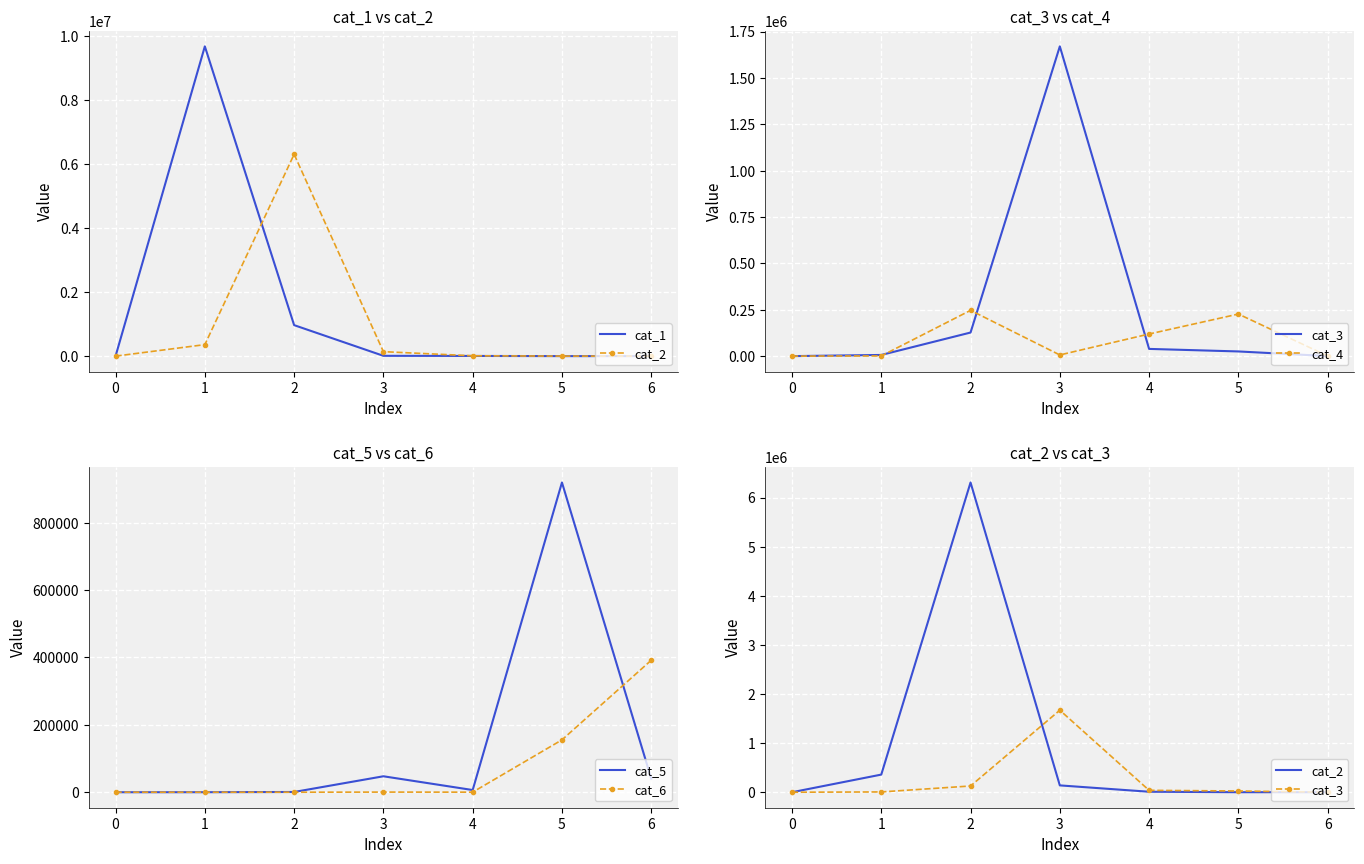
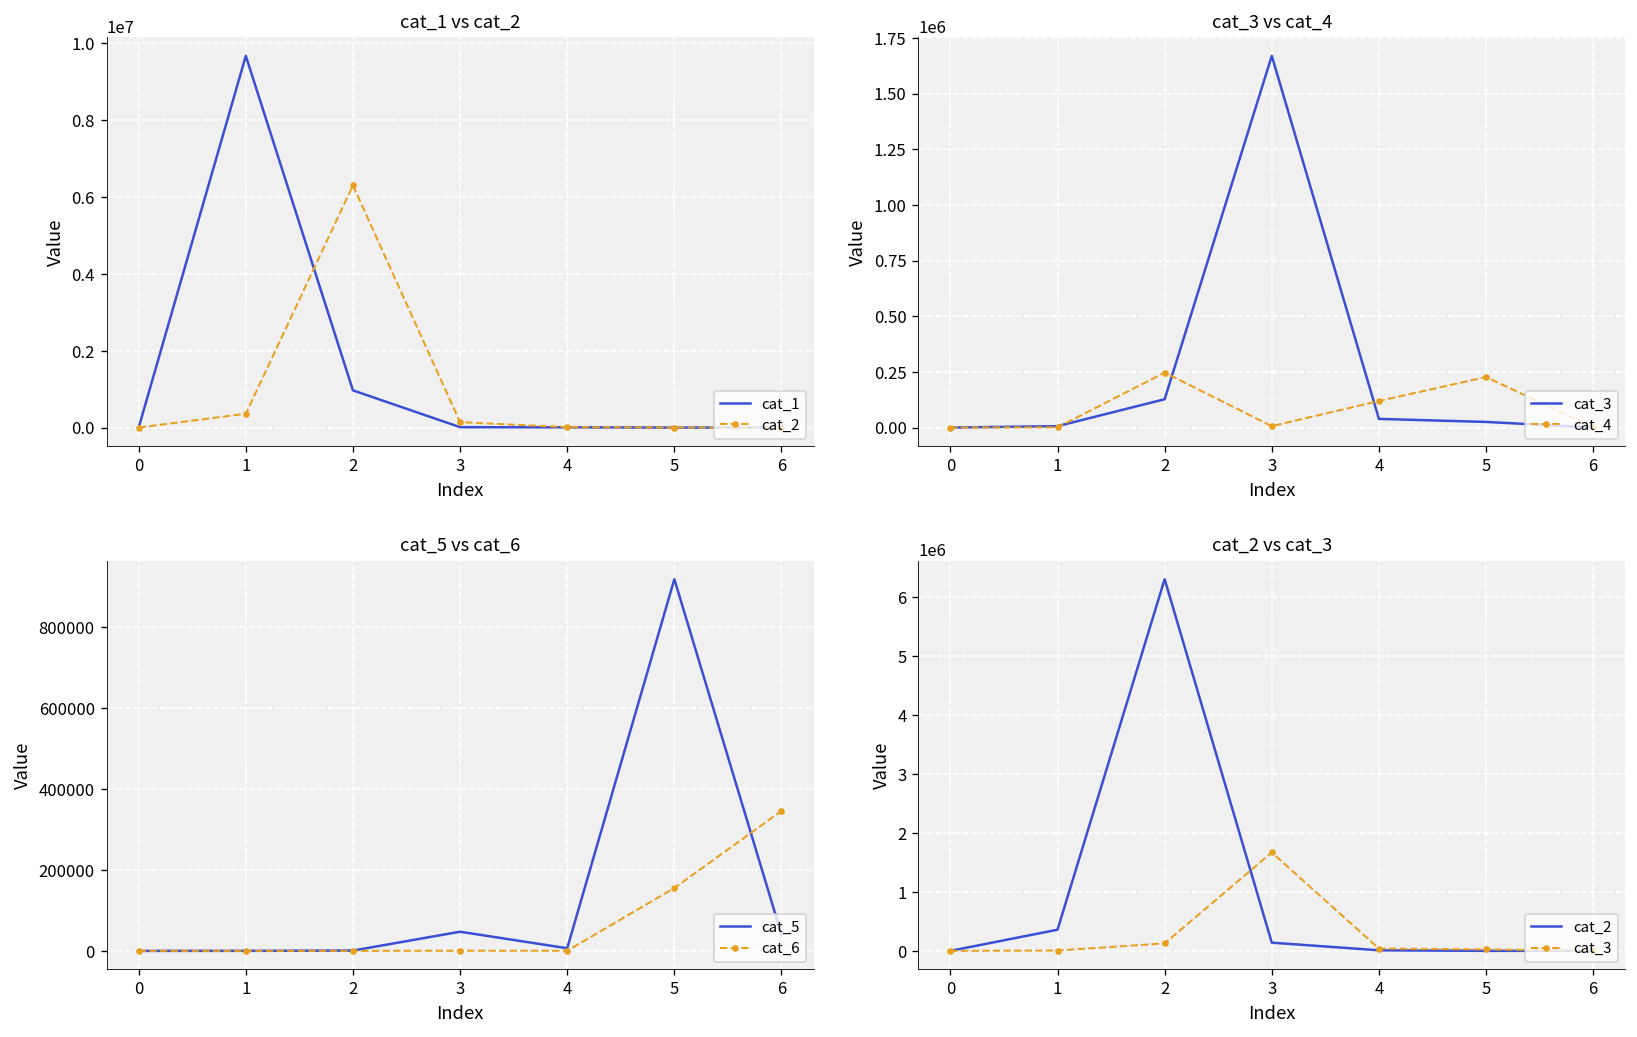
cat_5 vs cat_6, cat_6, 6: 390000 -> 350000
